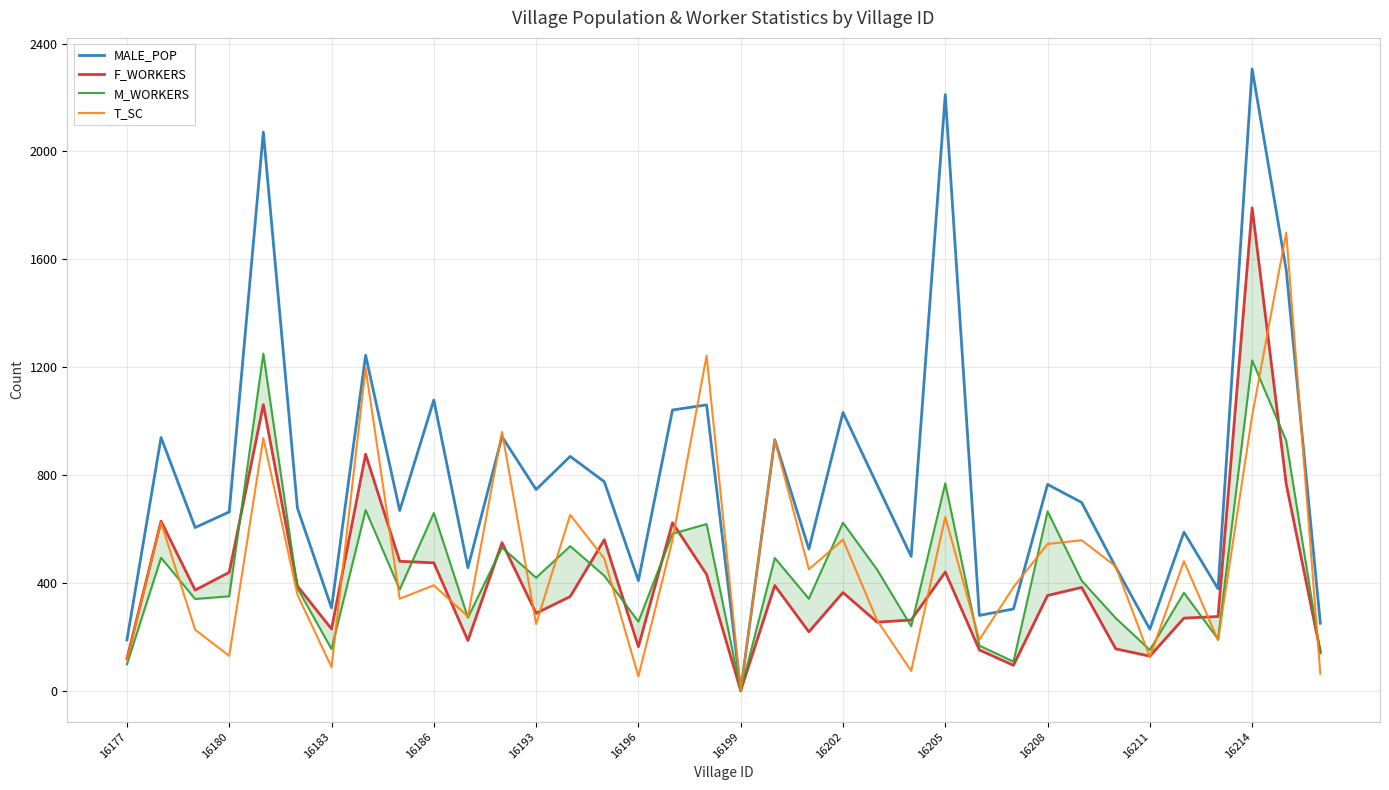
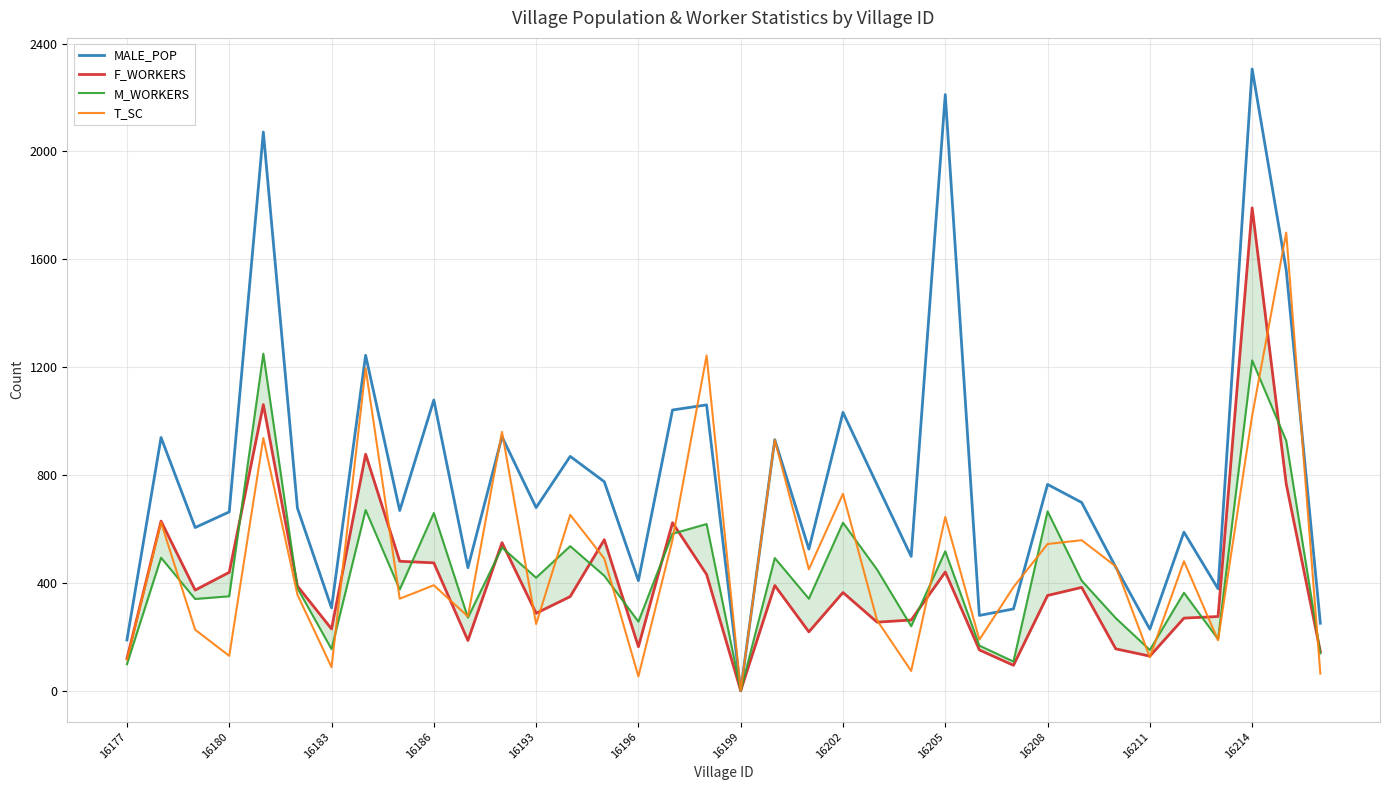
MALE_POP, 16193: 750 -> 680
T_SC, 16202: 560 -> 730
M_WORKERS, 16205: 770 -> 520
